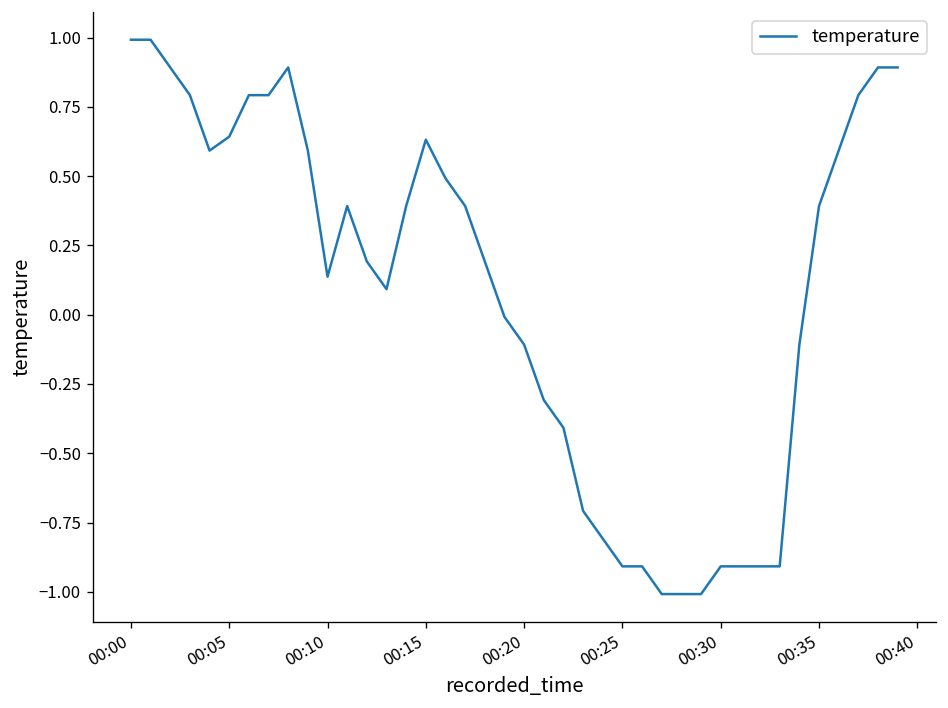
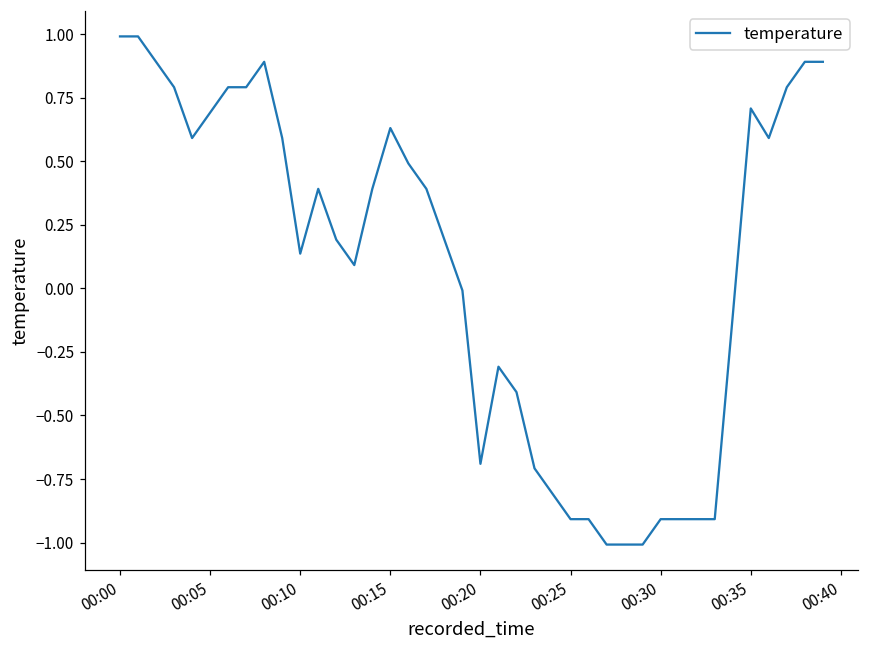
00:05: 0.64 -> 0.69
00:20: -0.11 -> -0.69
00:35: 0.39 -> 0.71
